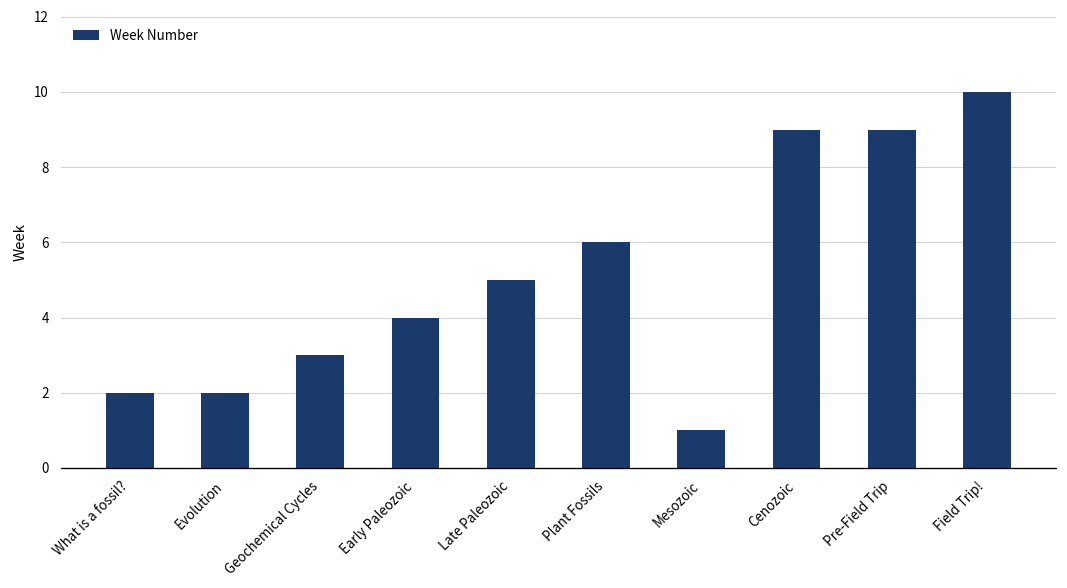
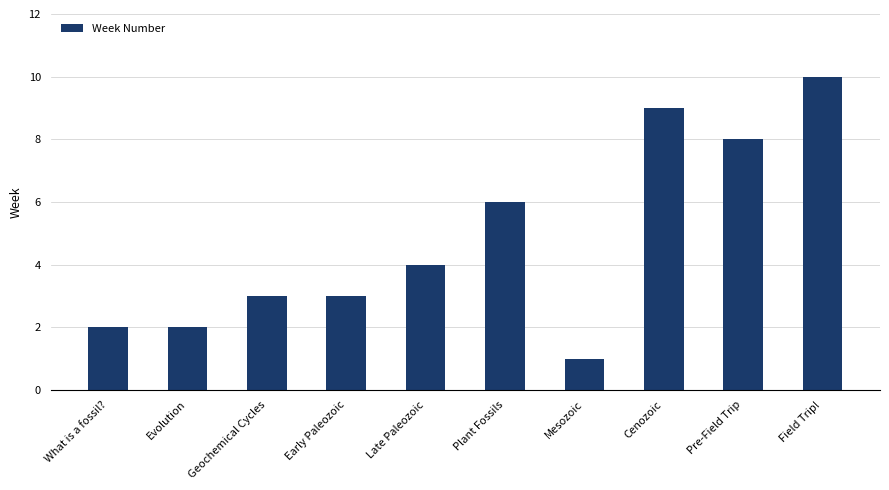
Early Paleozoic: 4 -> 3
Late Paleozoic: 5 -> 4
Pre-Field Trip: 9 -> 8
